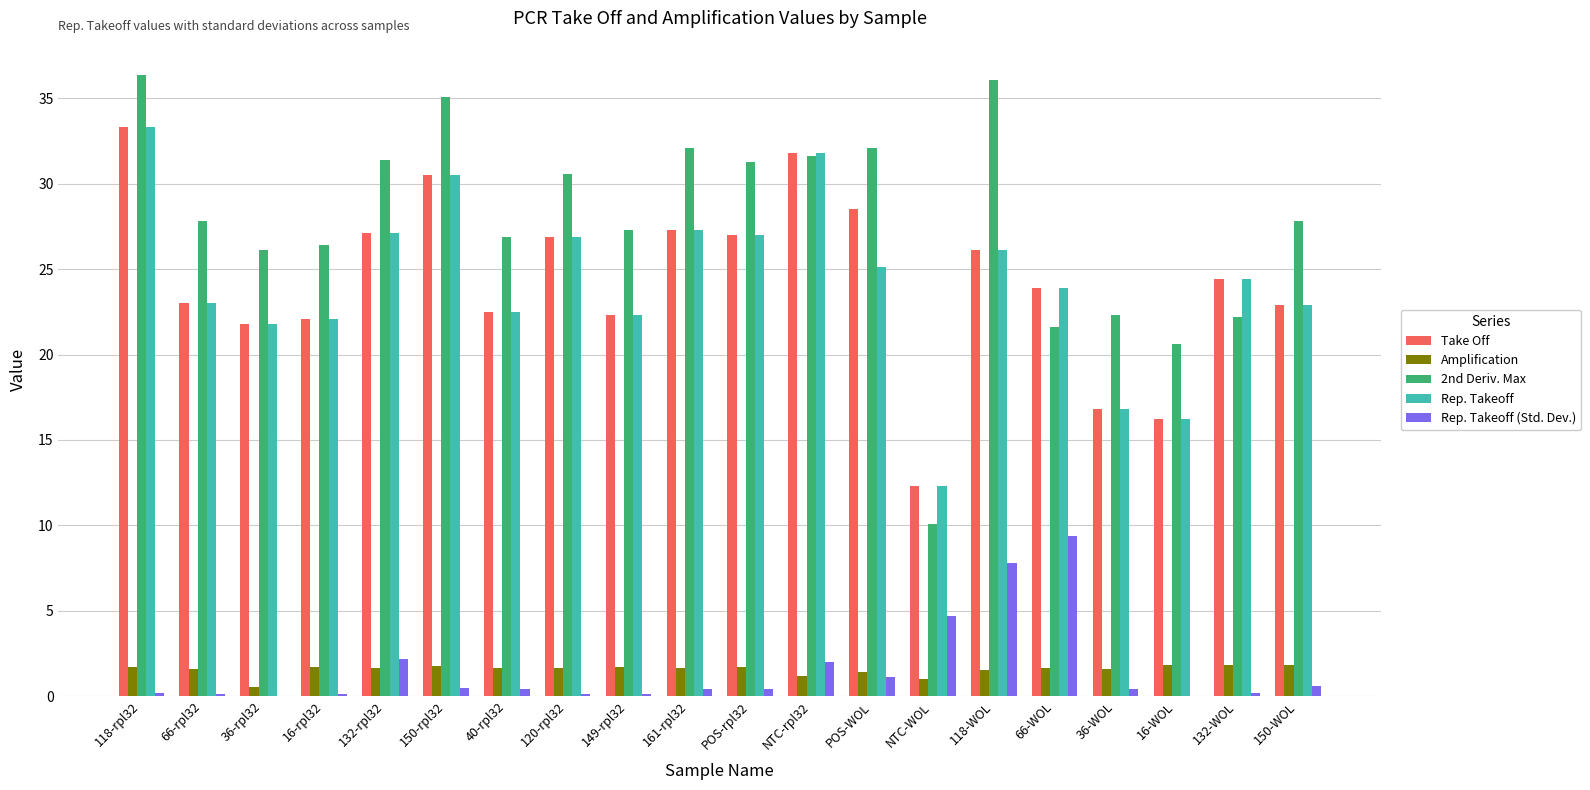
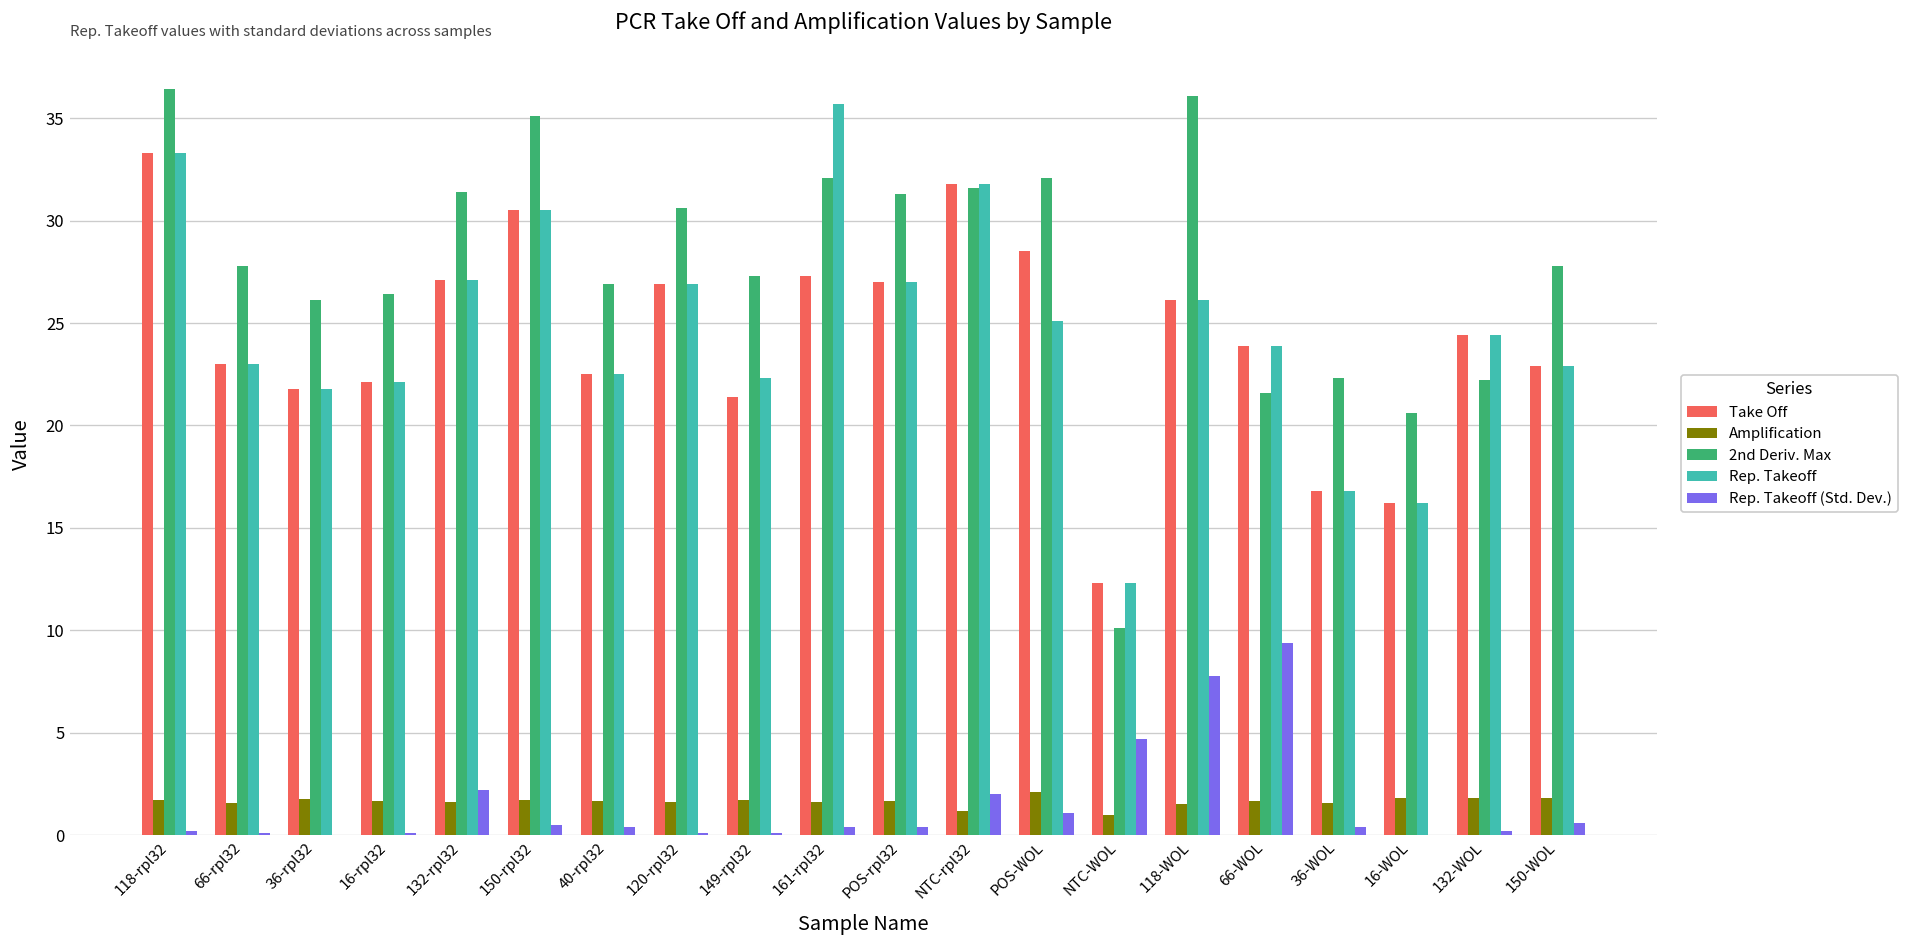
Amplification, 36-rpl32: 0.6 -> 1.8
Take Off, 149-rpl32: 22.3 -> 21.4
Rep. Takeoff, 161-rpl32: 27.3 -> 35.7
Amplification, POS-WOL: 1.4 -> 2.1
